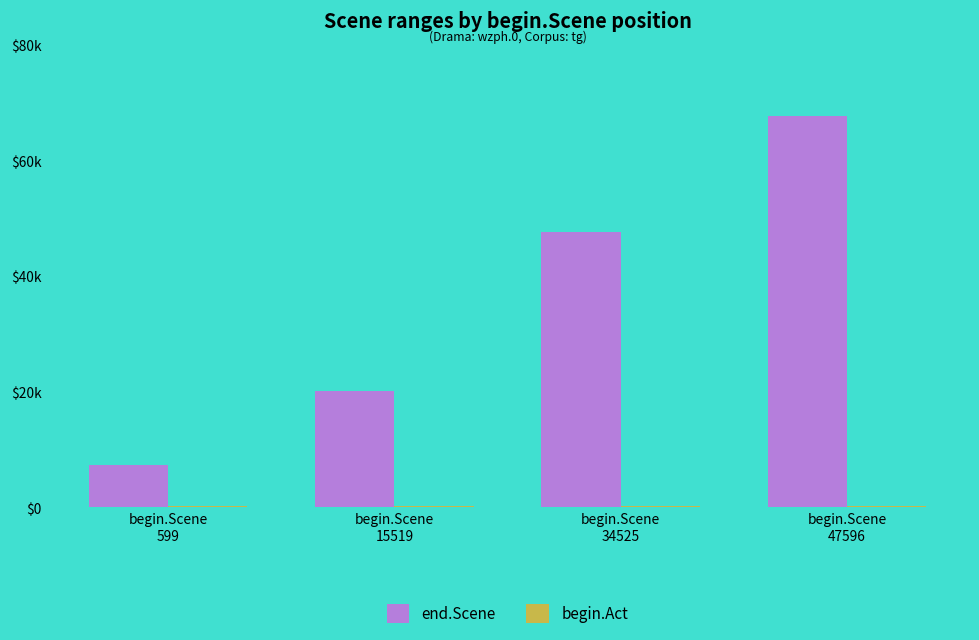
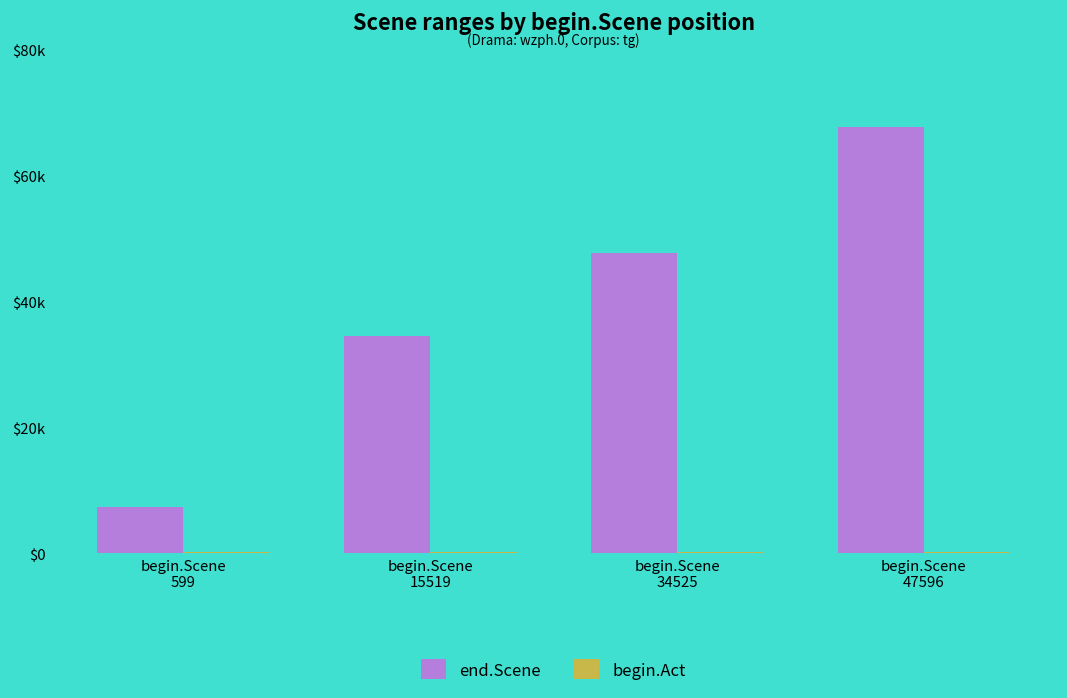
end.Scene, begin.Scene 15519: $20000 -> $35000
